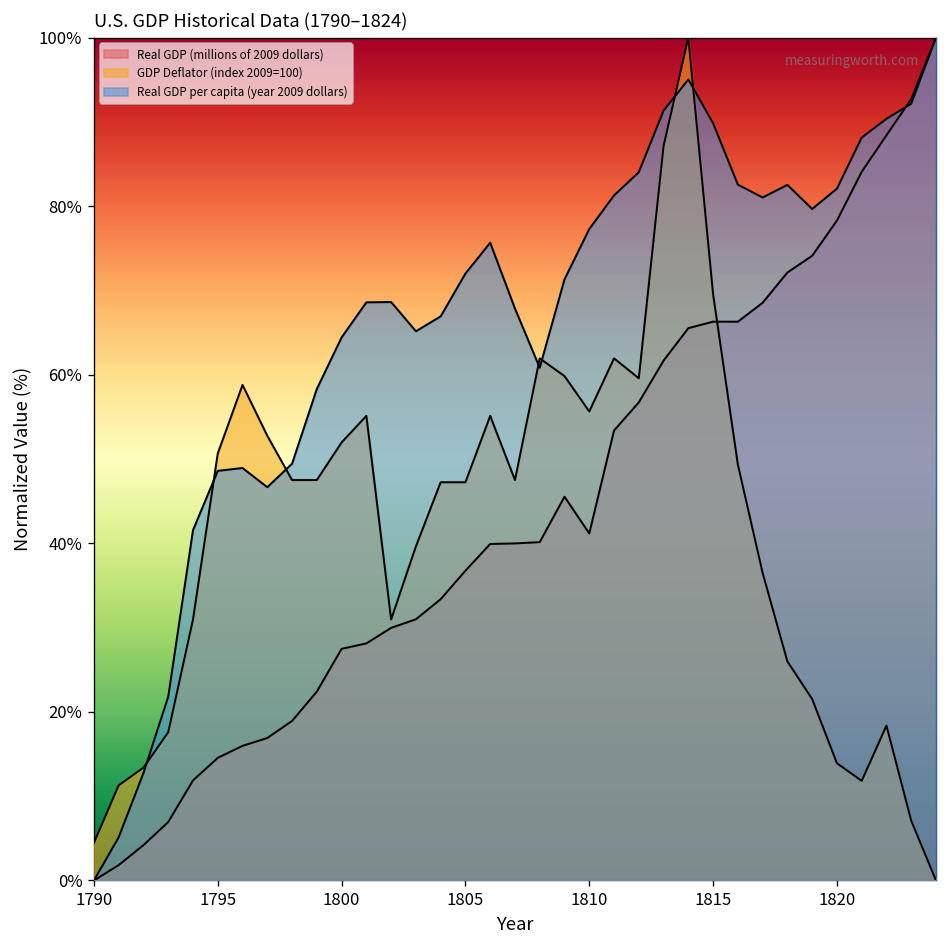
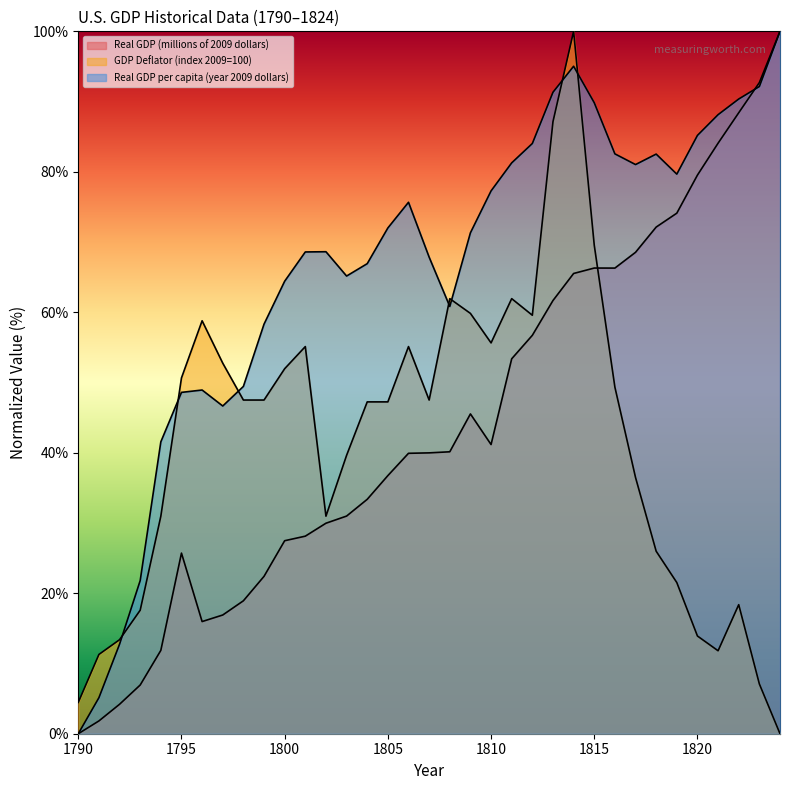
Real GDP (millions of 2009 dollars), 1795: 15% -> 26%
Real GDP (millions of 2009 dollars), 1820: 78% -> 80%
Real GDP per capita (year 2009 dollars), 1820: 82% -> 85%
